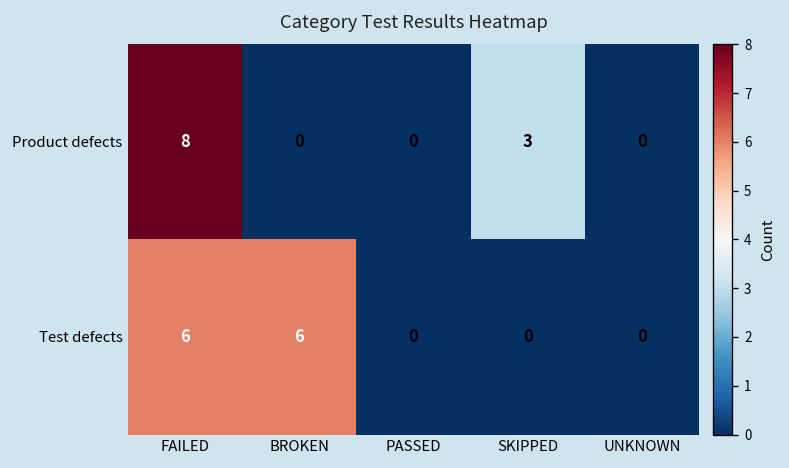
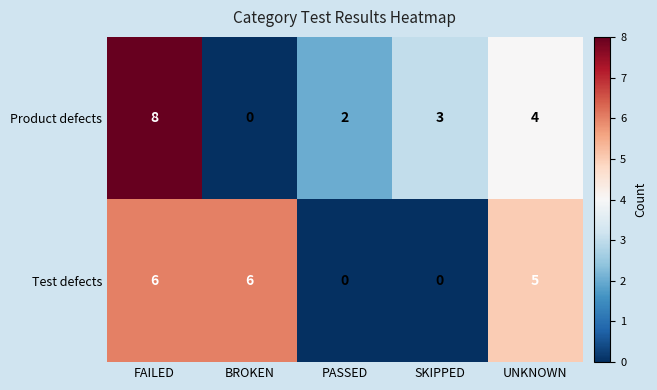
Product defects, PASSED: 0 -> 2
Product defects, UNKNOWN: 0 -> 4
Test defects, UNKNOWN: 0 -> 5
